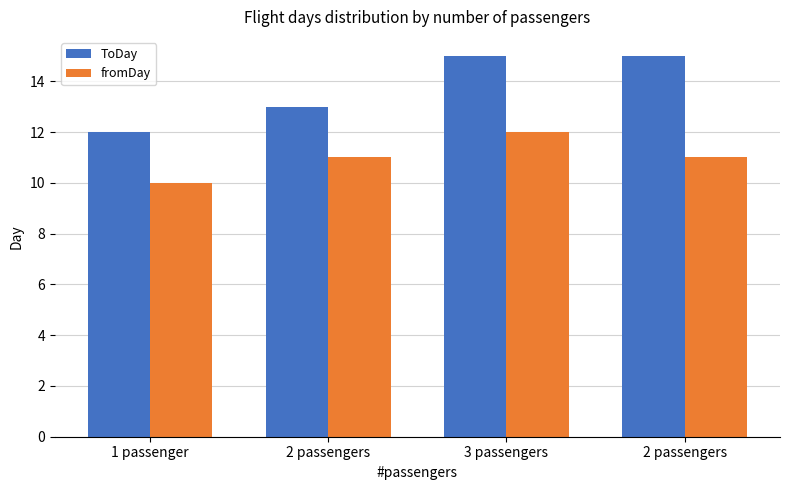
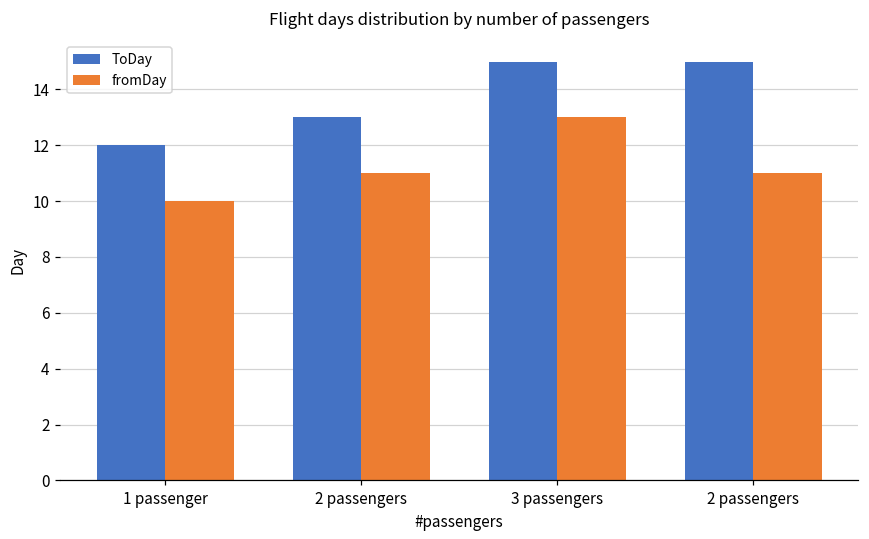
fromDay, 3 passengers: 12 -> 13
